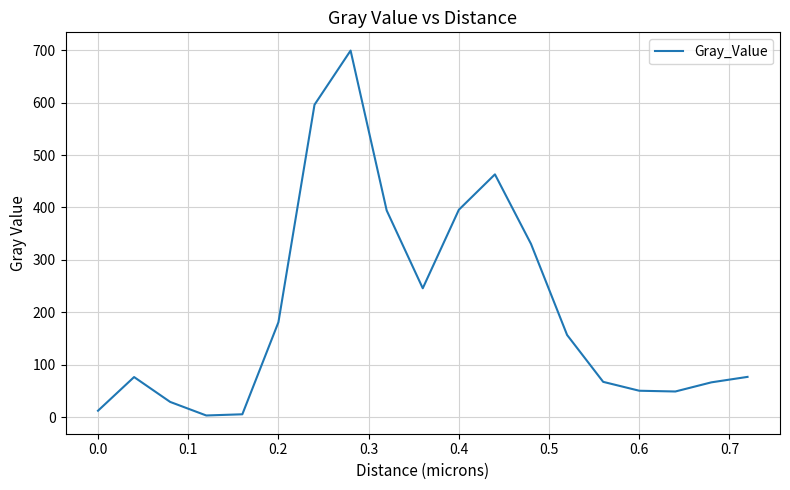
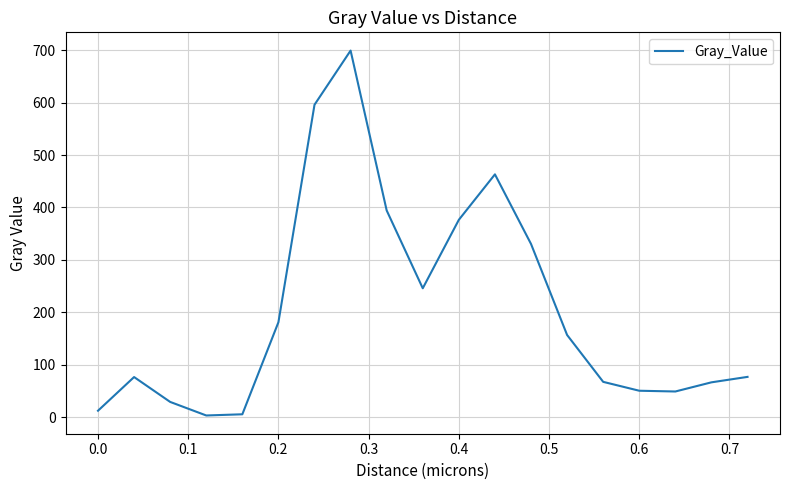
0.4: 400 -> 380
